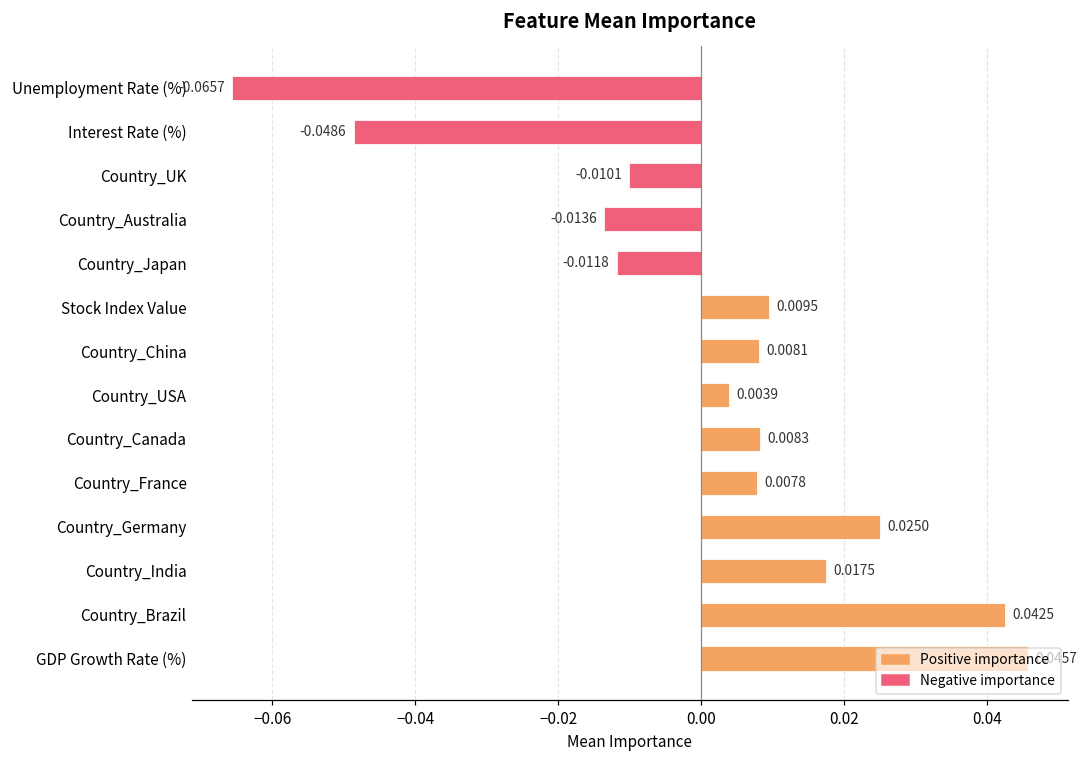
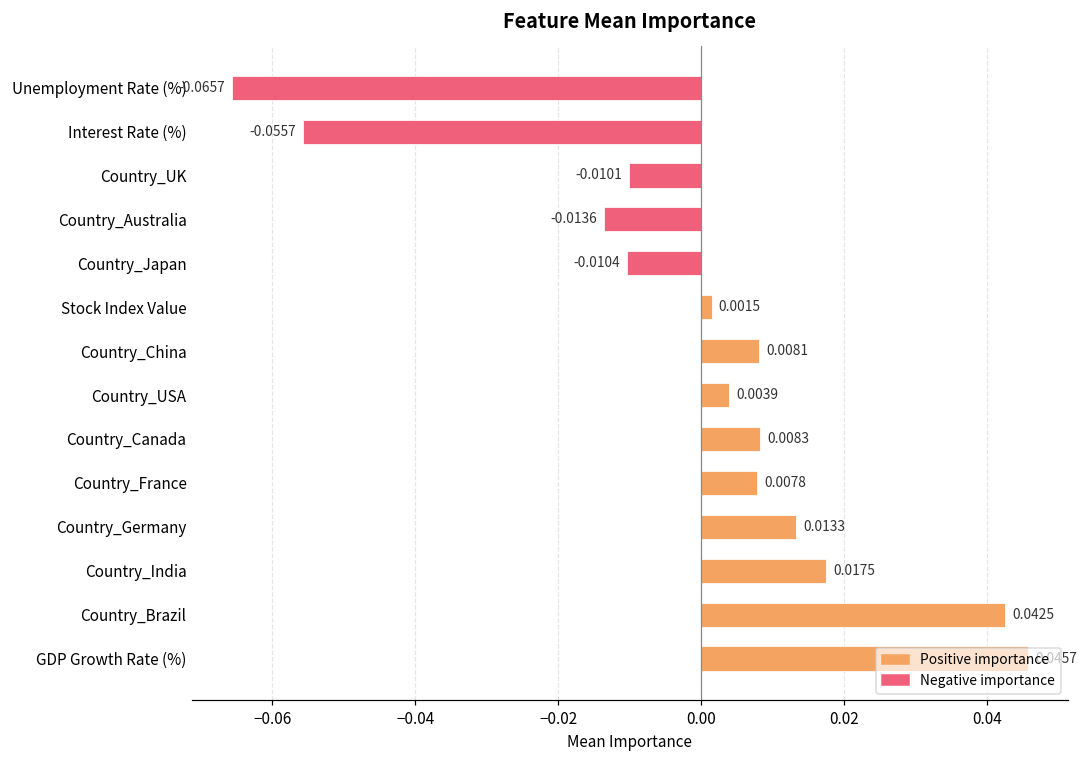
Interest Rate (%): -0.0486 -> -0.0557
Country_Japan: -0.0118 -> -0.0104
Stock Index Value: 0.0095 -> 0.0015
Country_Germany: 0.0250 -> 0.0133
